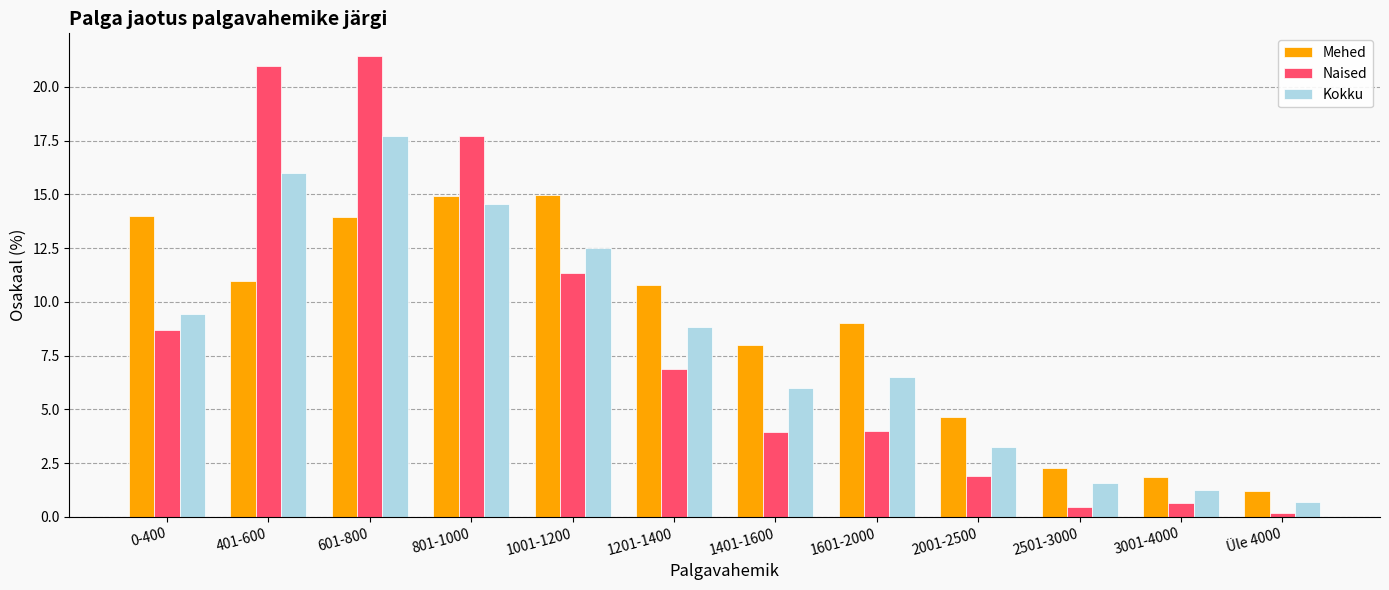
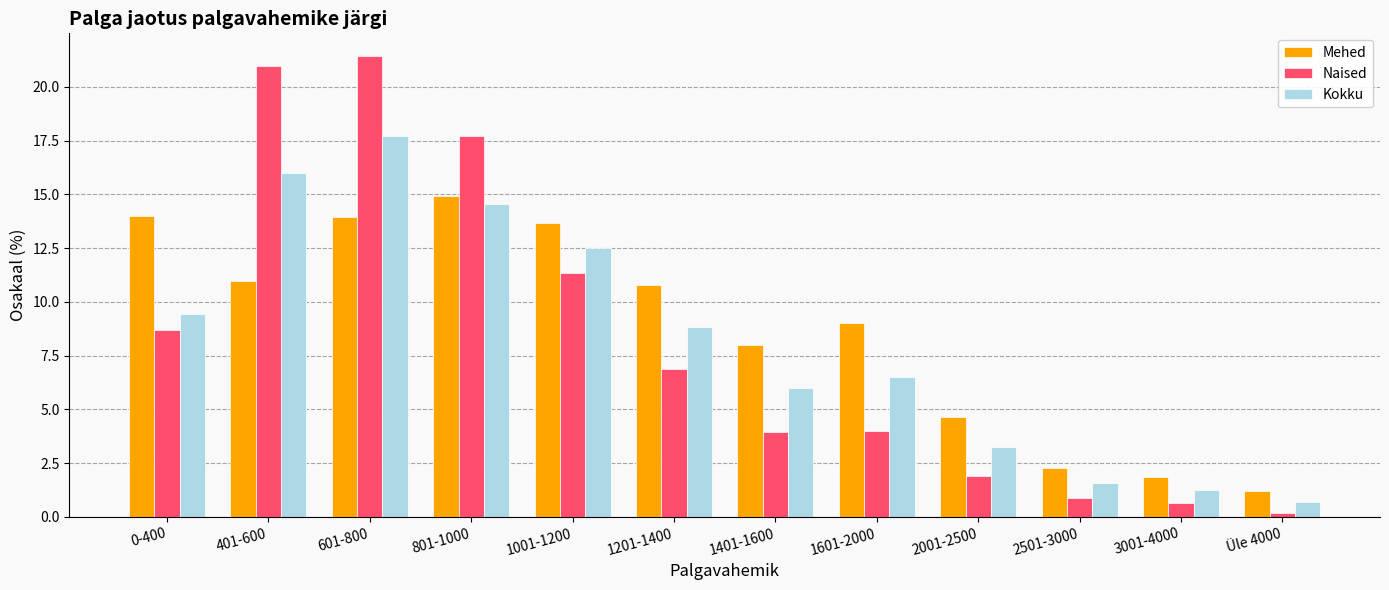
Mehed, 1001-1200: 15.0 -> 13.6
Naised, 2501-3000: 0.5 -> 0.9
